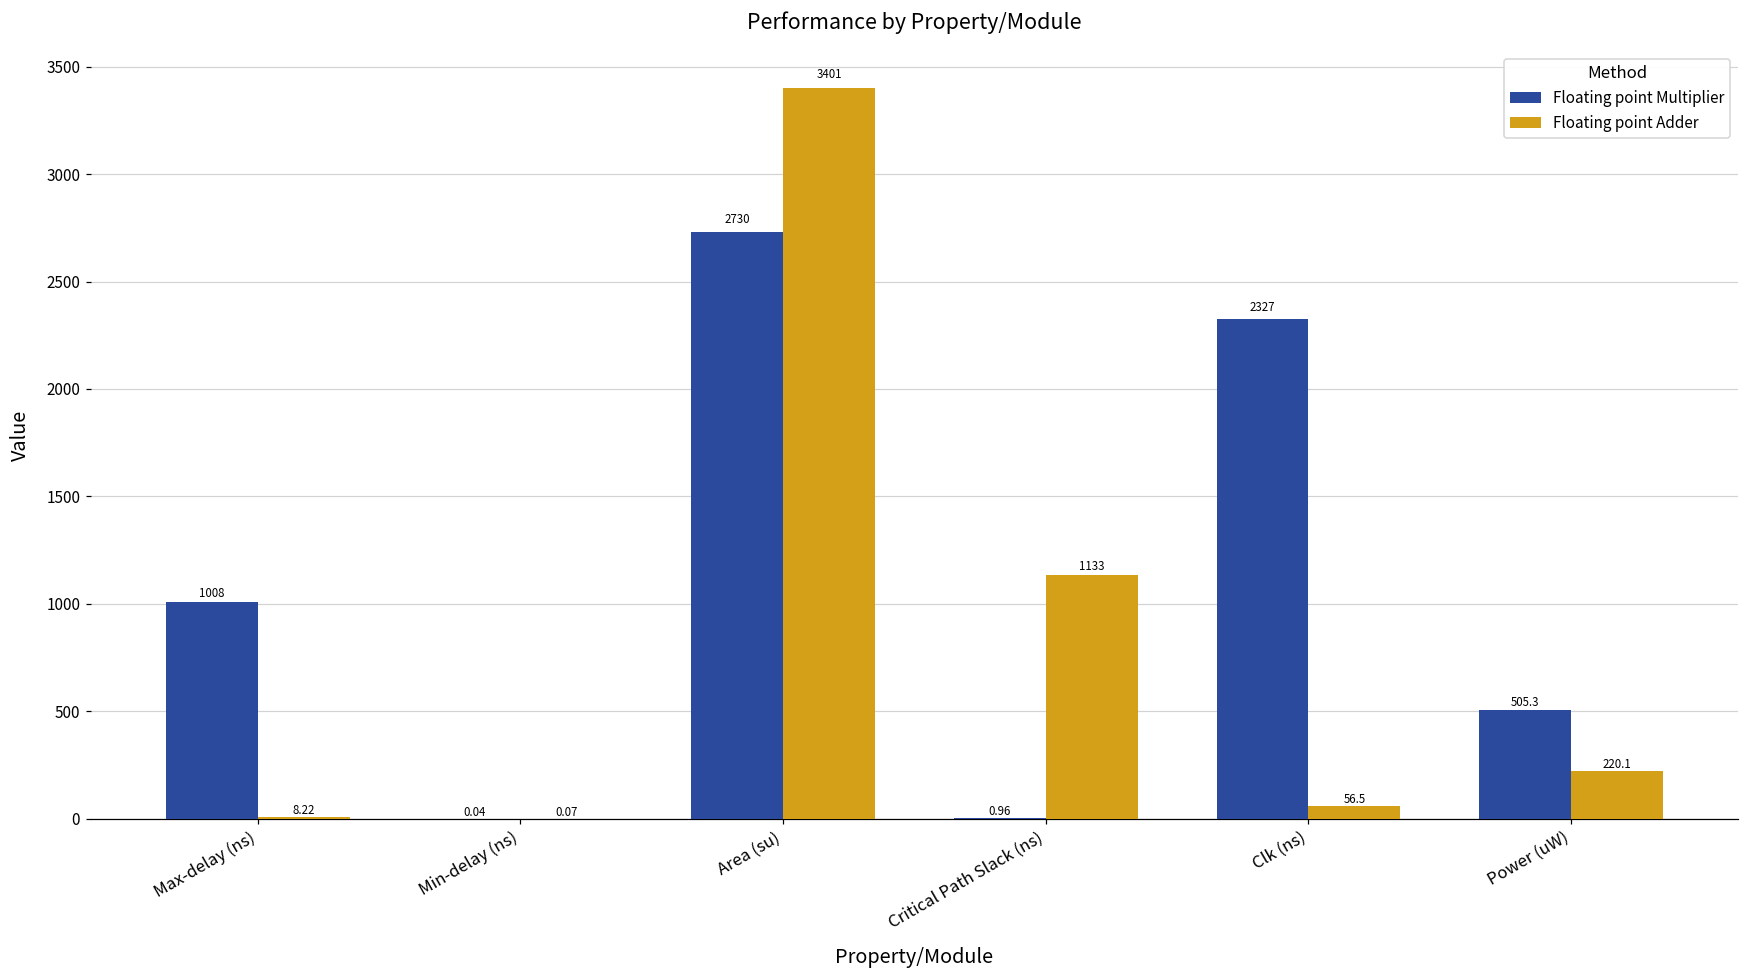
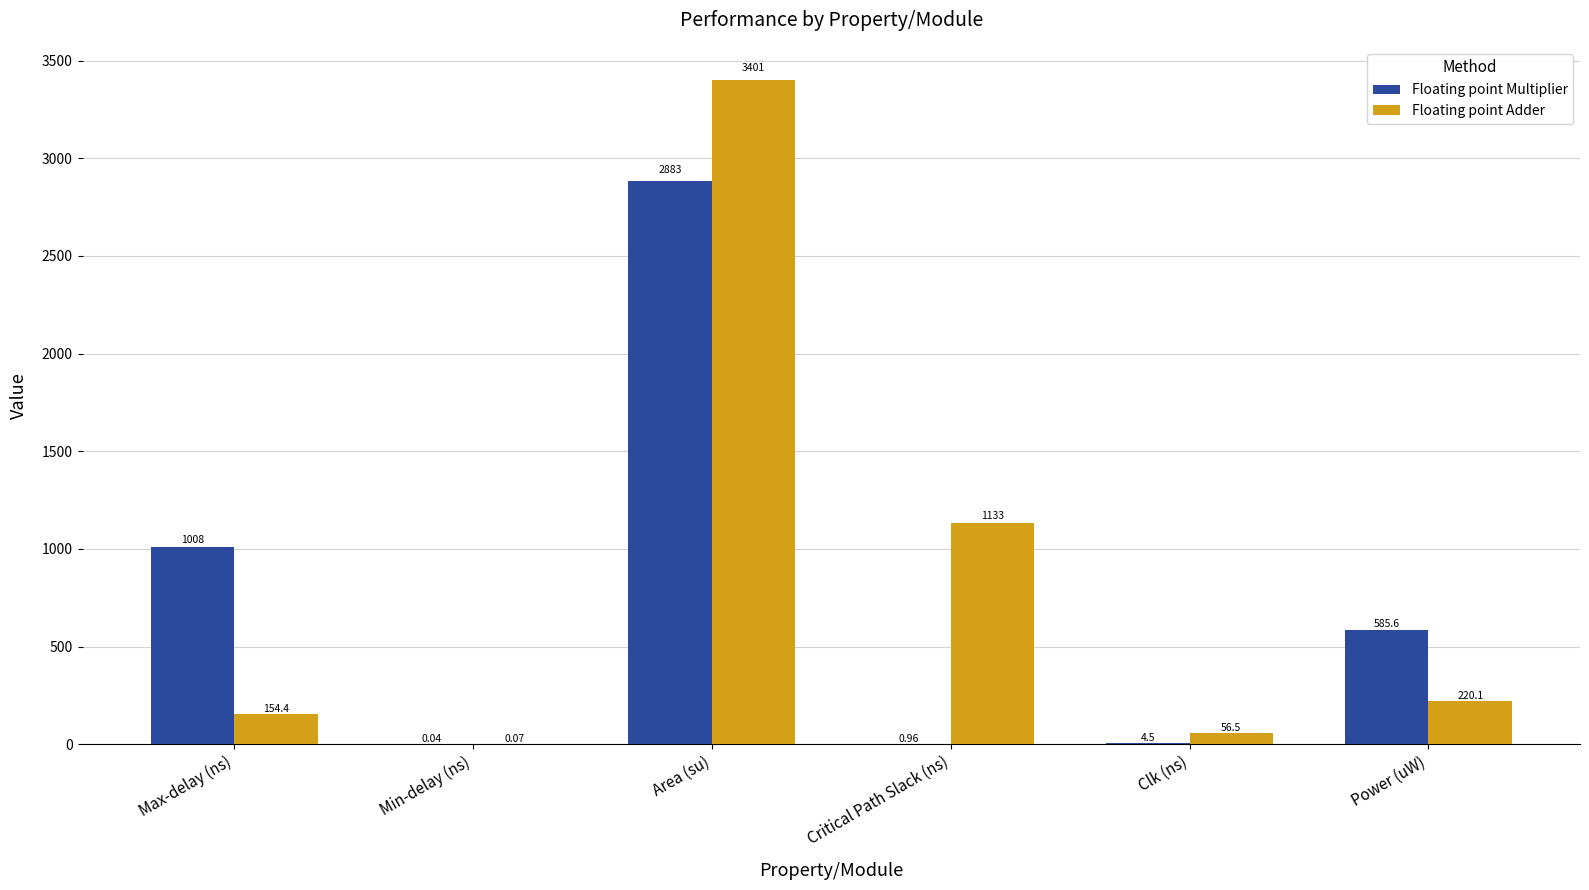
Floating point Adder, Max-delay (ns): 8.22 -> 154.4
Floating point Multiplier, Area (su): 2730 -> 2883
Floating point Multiplier, Clk (ns): 2327 -> 4.5
Floating point Multiplier, Power (uW): 505.3 -> 585.6
